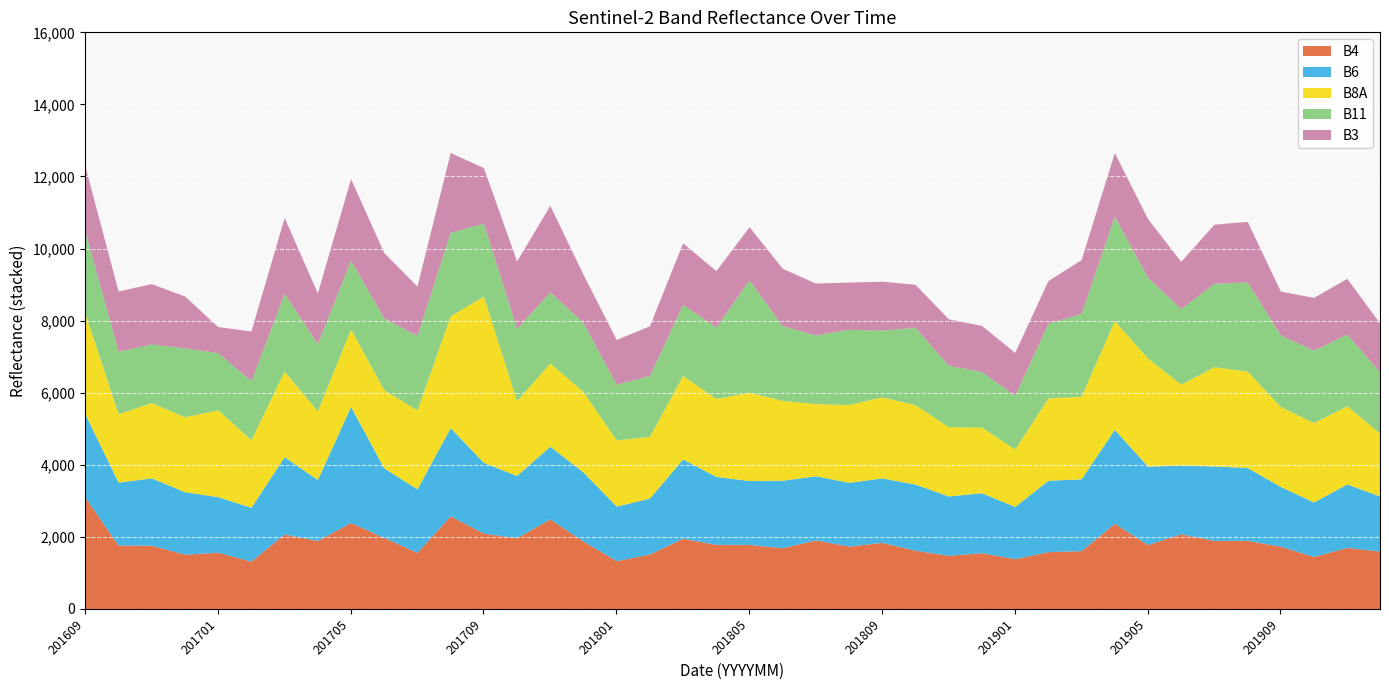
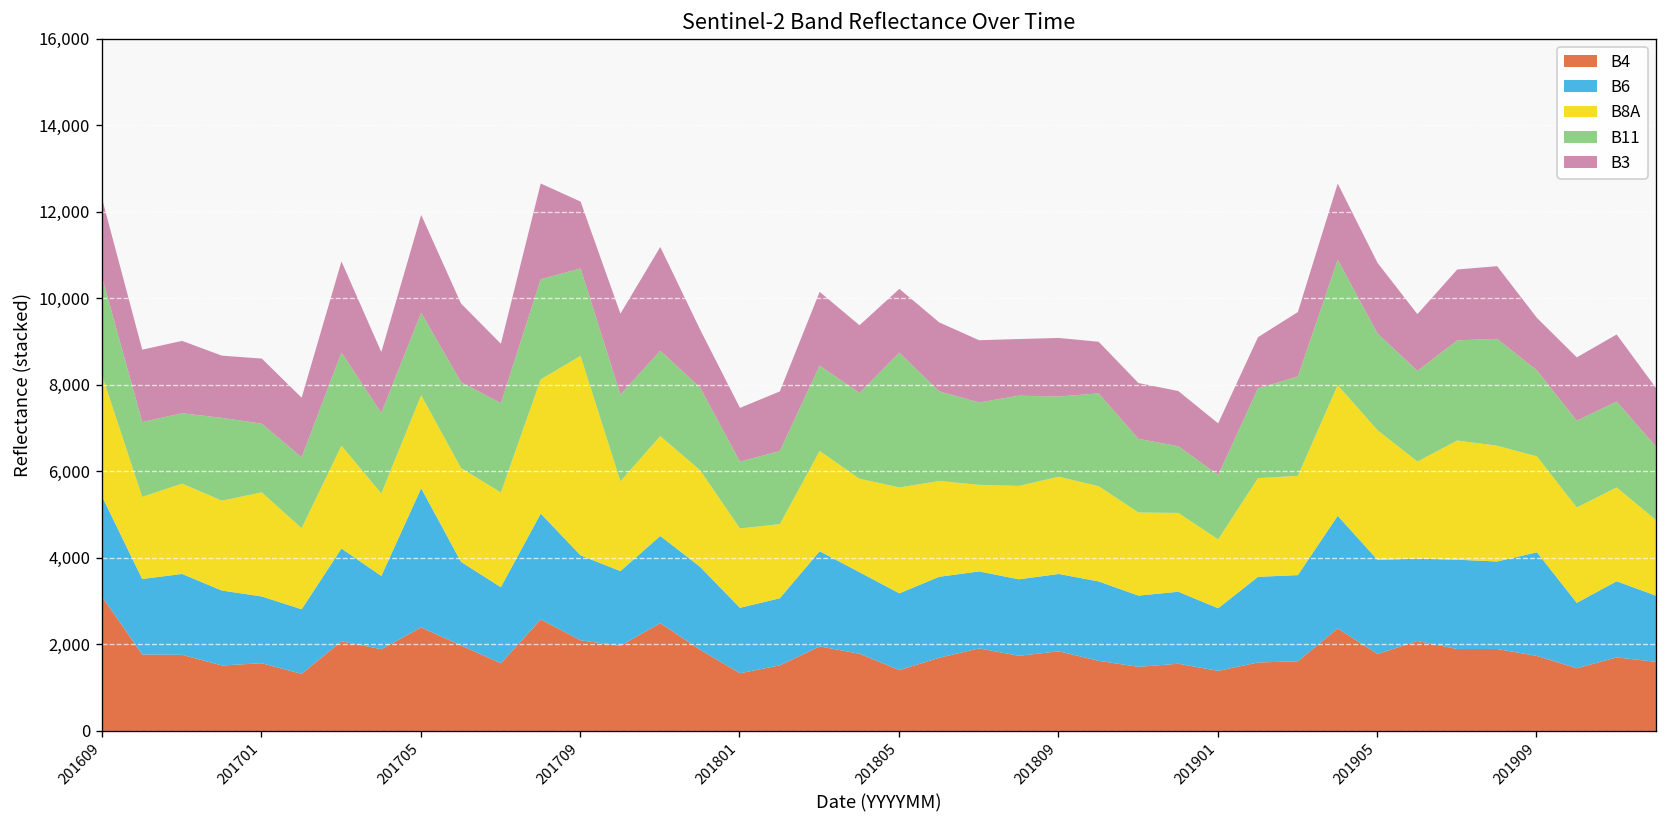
B3, 201701: 700 -> 1,500
B4, 201805: 1,800 -> 1,400
B6, 201909: 1,700 -> 2,400
